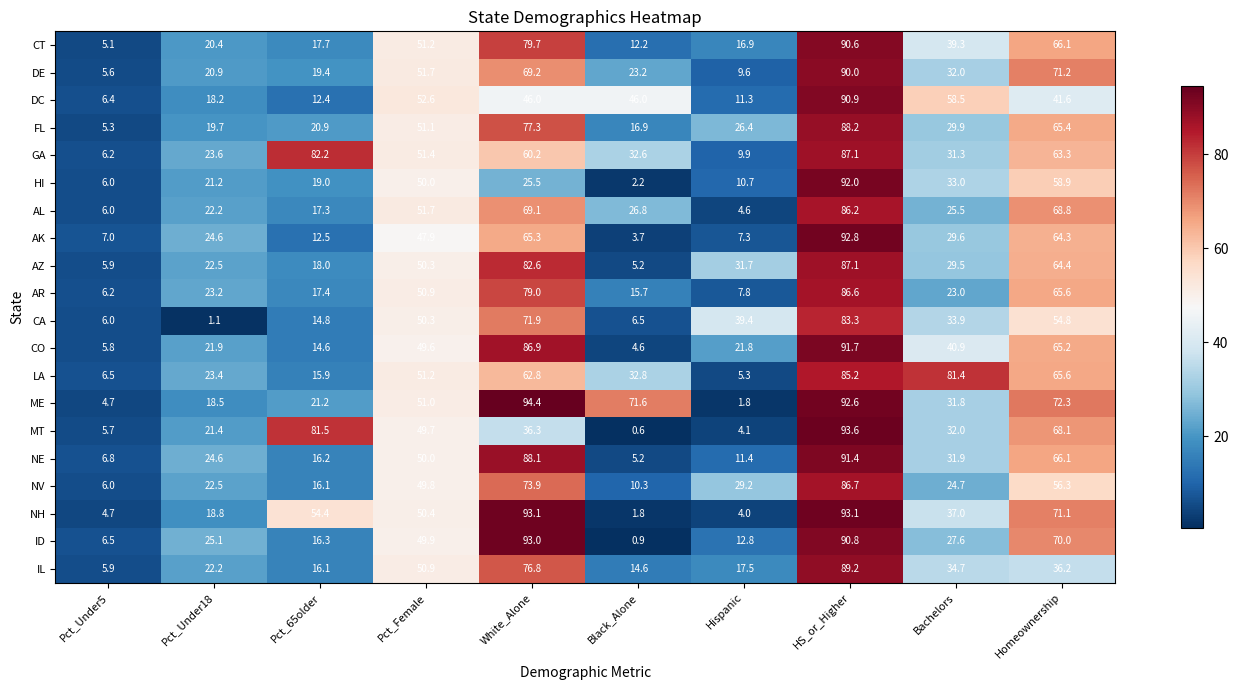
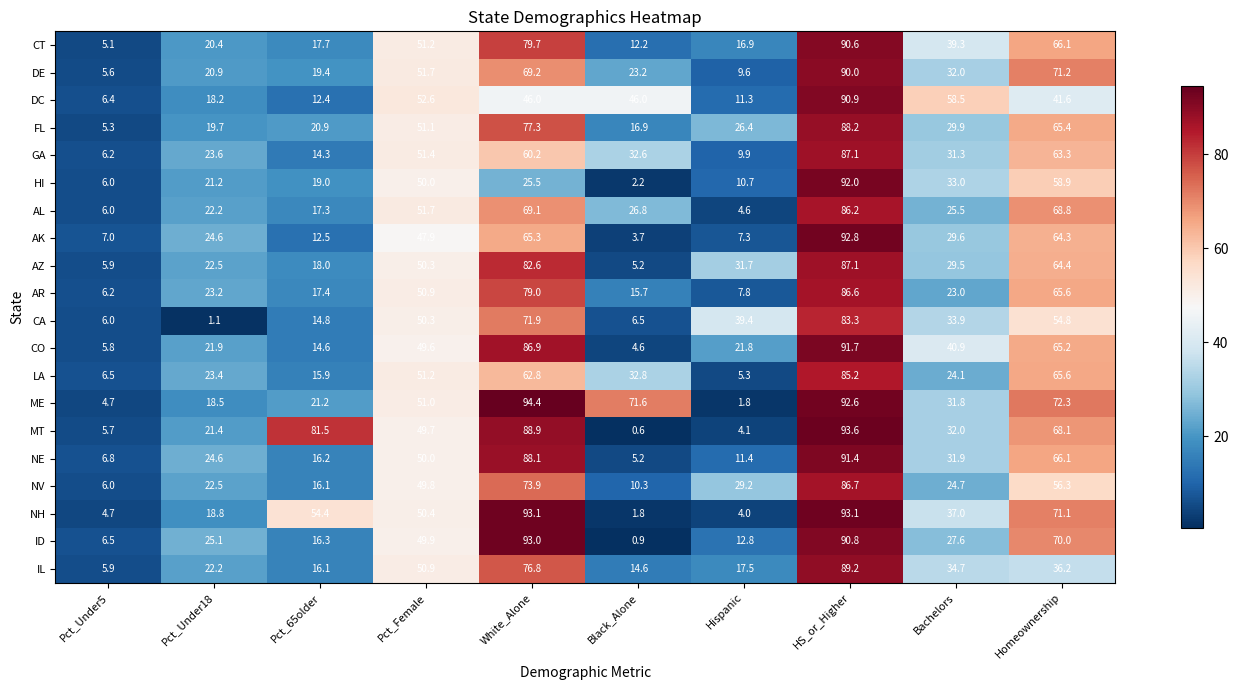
GA, Pct_65older: 82.2 -> 14.3
LA, Bachelors: 81.4 -> 24.1
MT, White_Alone: 36.3 -> 88.9
